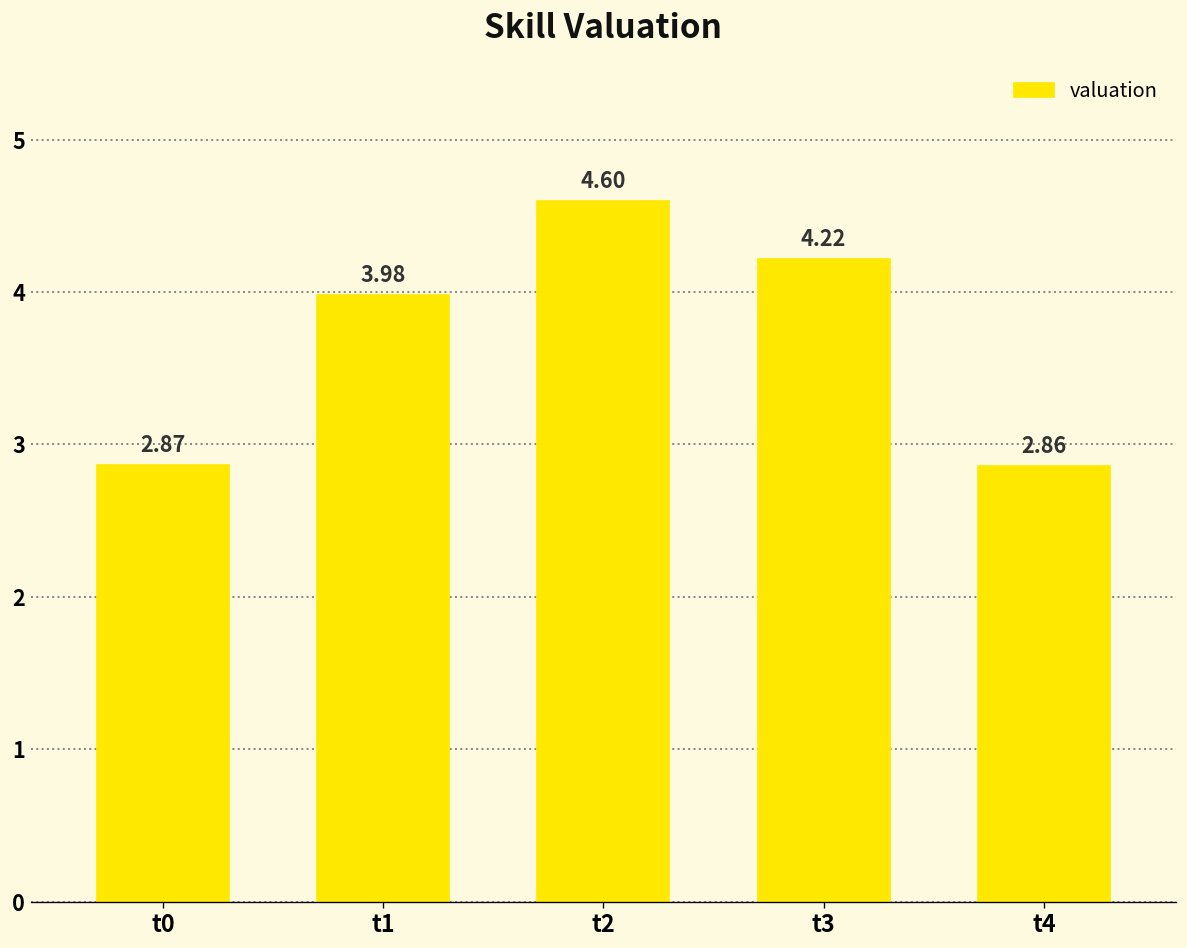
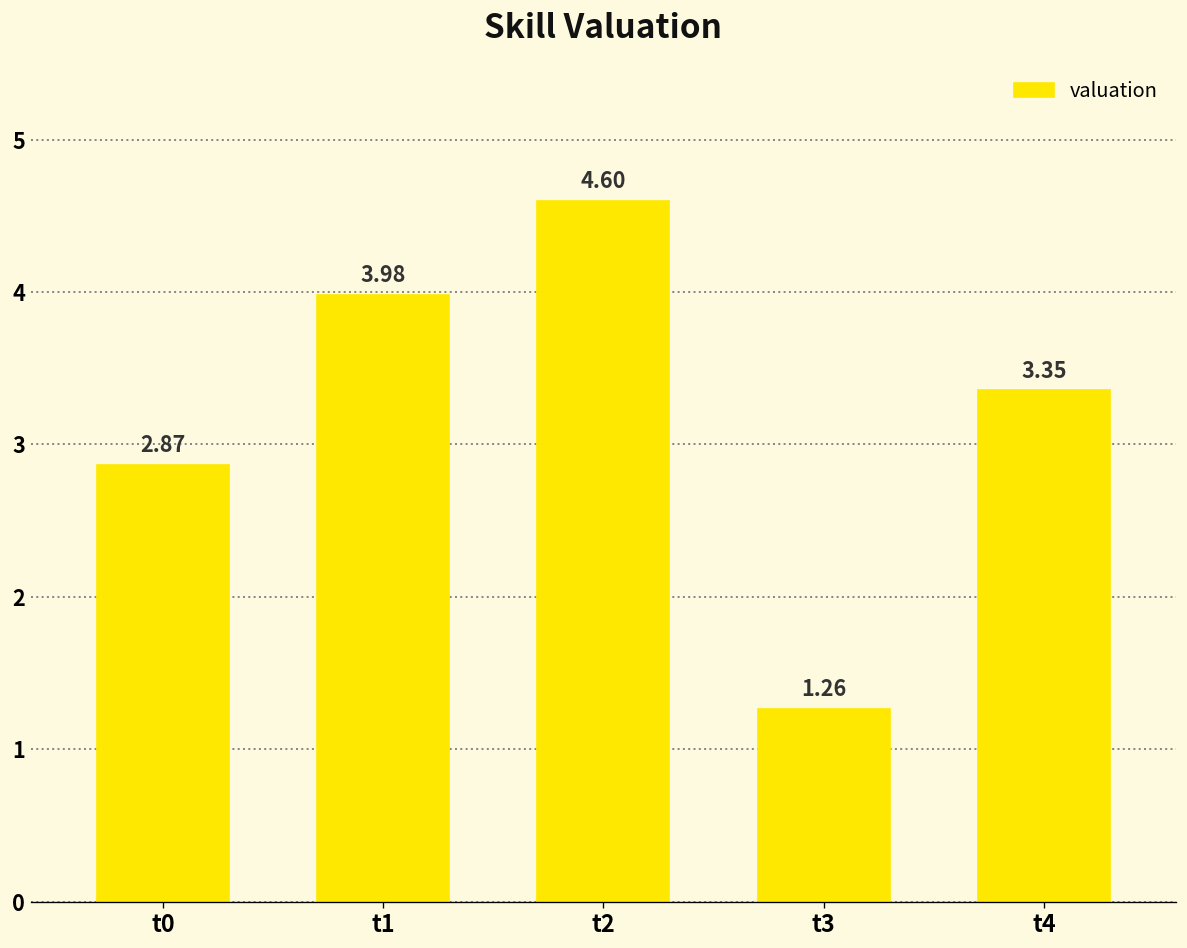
t3: 4.22 -> 1.26
t4: 2.86 -> 3.35
